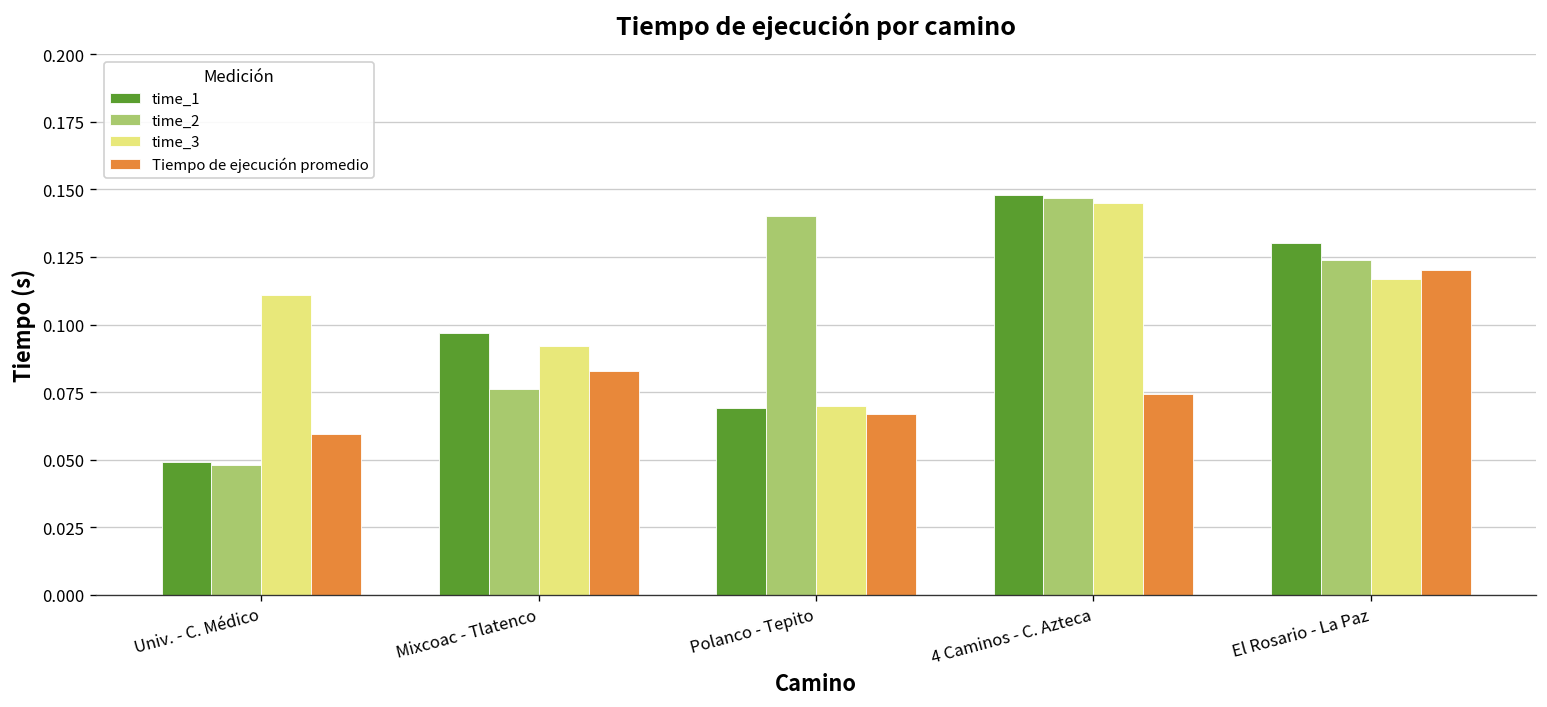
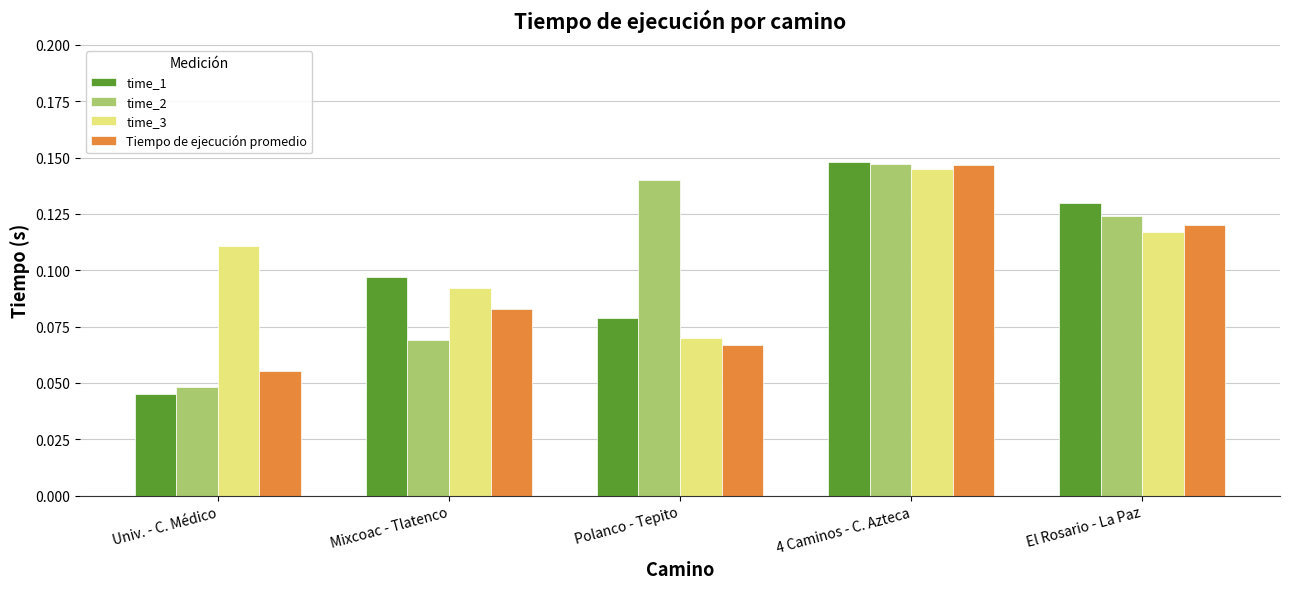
time_1, Univ. - C. Médico: 0.049 -> 0.045
Tiempo de ejecución promedio, Univ. - C. Médico: 0.059 -> 0.055
time_2, Mixcoac - Tlatenco: 0.076 -> 0.069
time_1, Polanco - Tepito: 0.069 -> 0.079
Tiempo de ejecución promedio, 4 Caminos - C. Azteca: 0.074 -> 0.147
